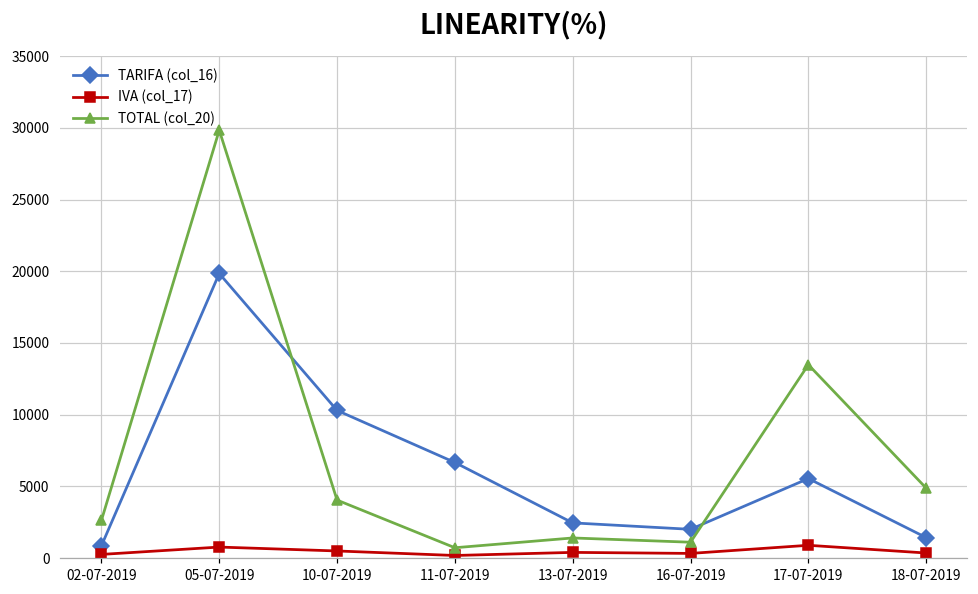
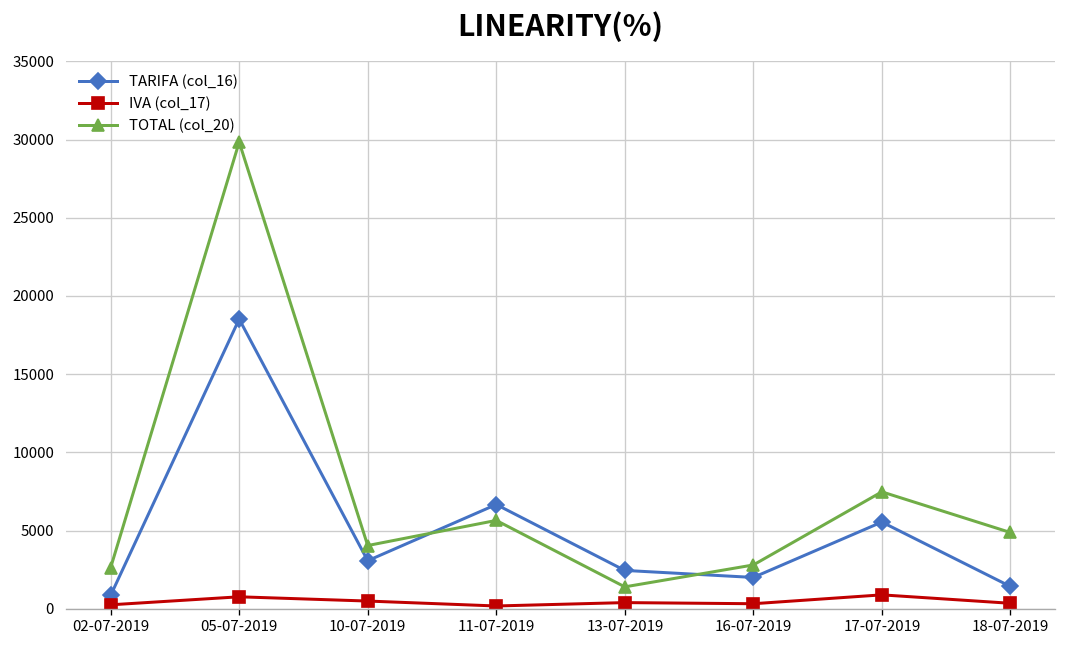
TARIFA (col_16), 05-07-2019: 19800 -> 18500
TARIFA (col_16), 10-07-2019: 10300 -> 3100
TOTAL (col_20), 11-07-2019: 700 -> 5600
TOTAL (col_20), 16-07-2019: 1100 -> 2800
TOTAL (col_20), 17-07-2019: 13500 -> 7500
